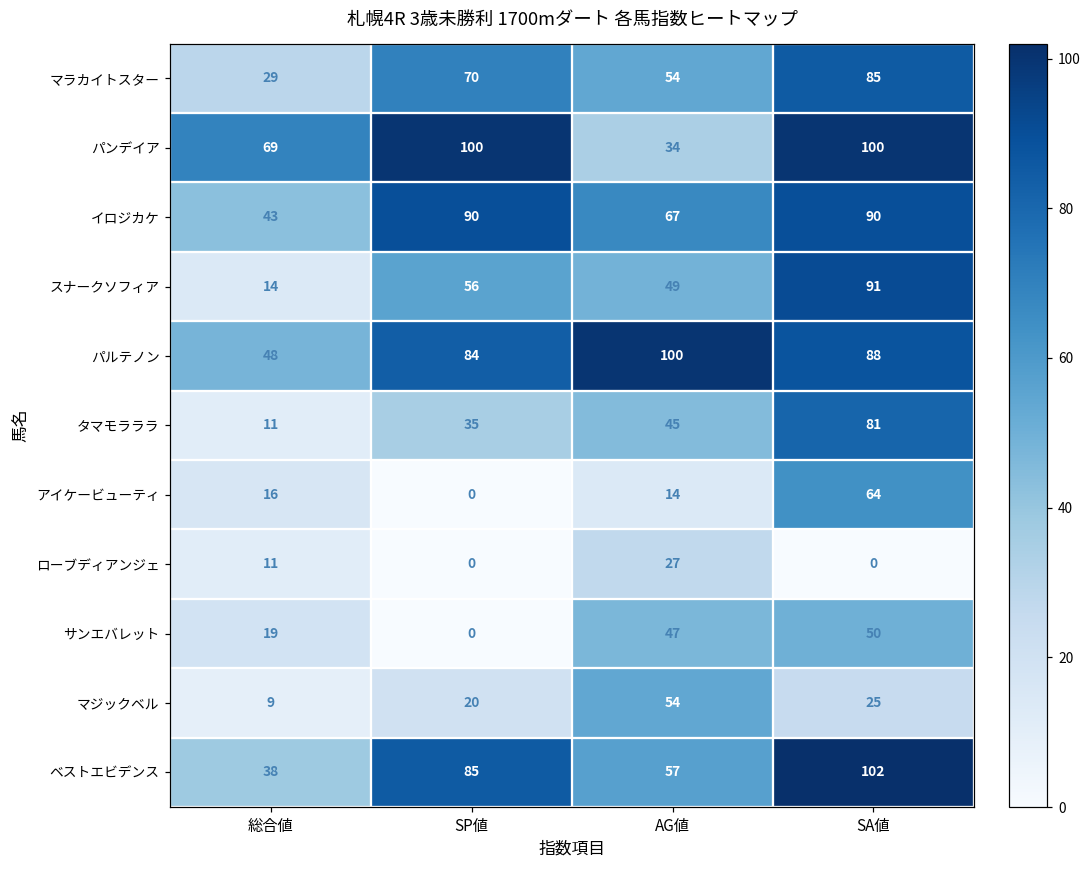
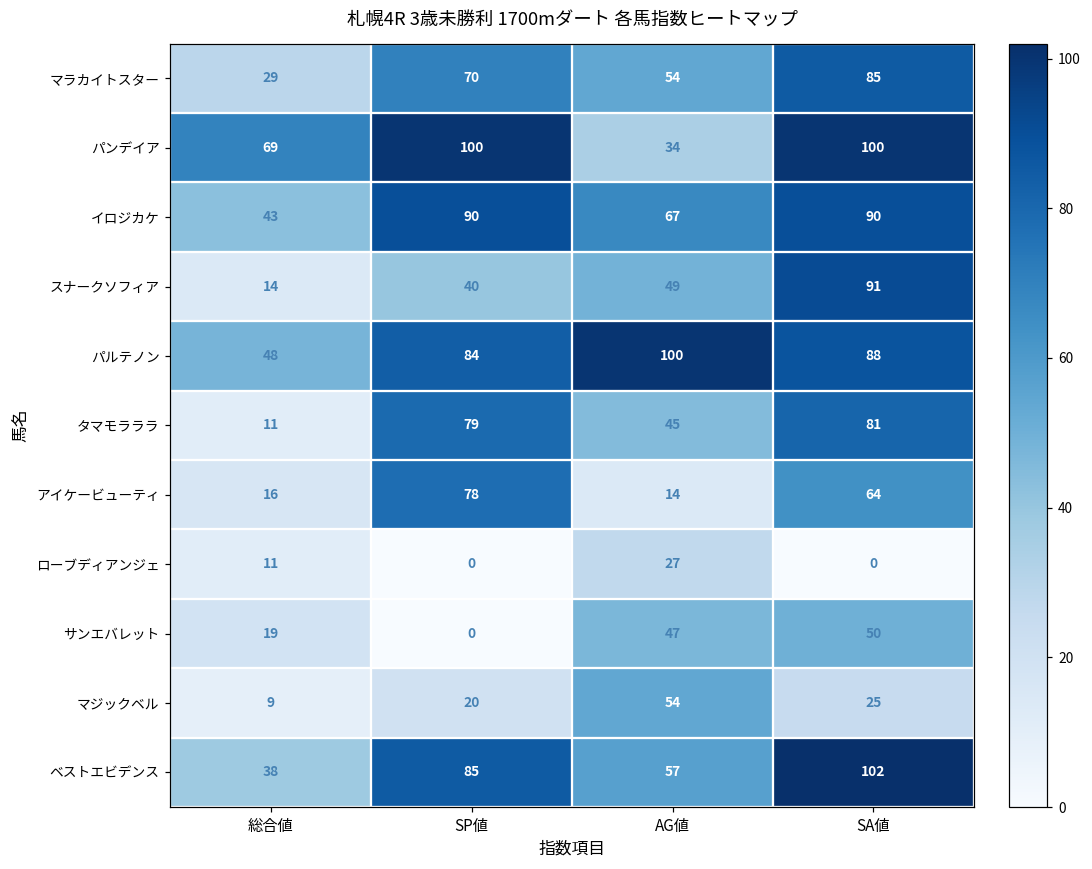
スナークソフィア, SP値: 56 -> 40
タマモラララ, SP値: 35 -> 79
アイケービューティ, SP値: 0 -> 78
